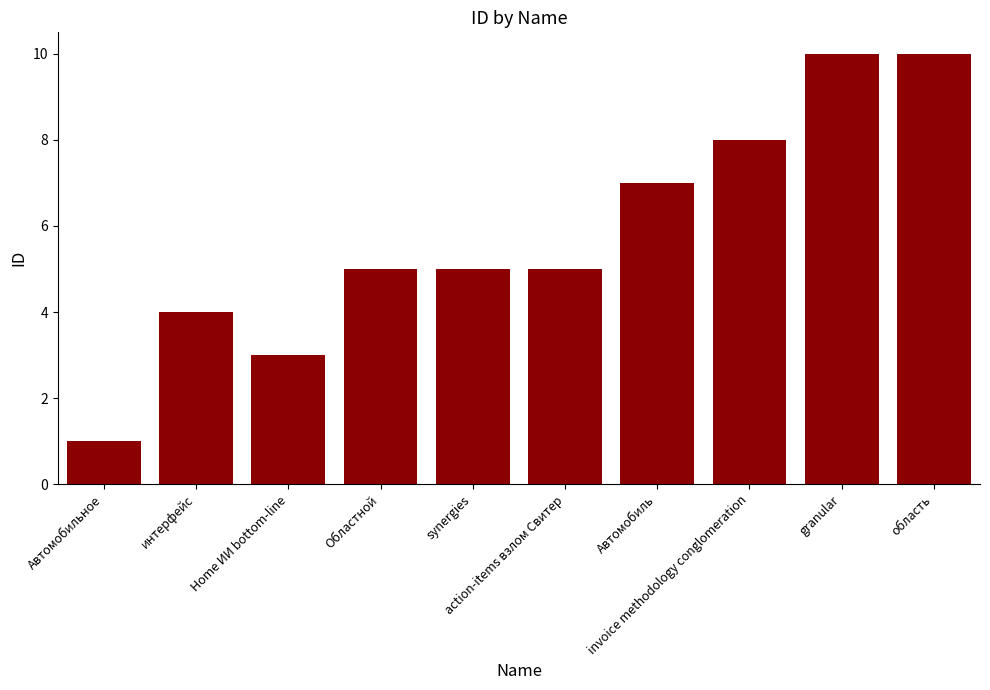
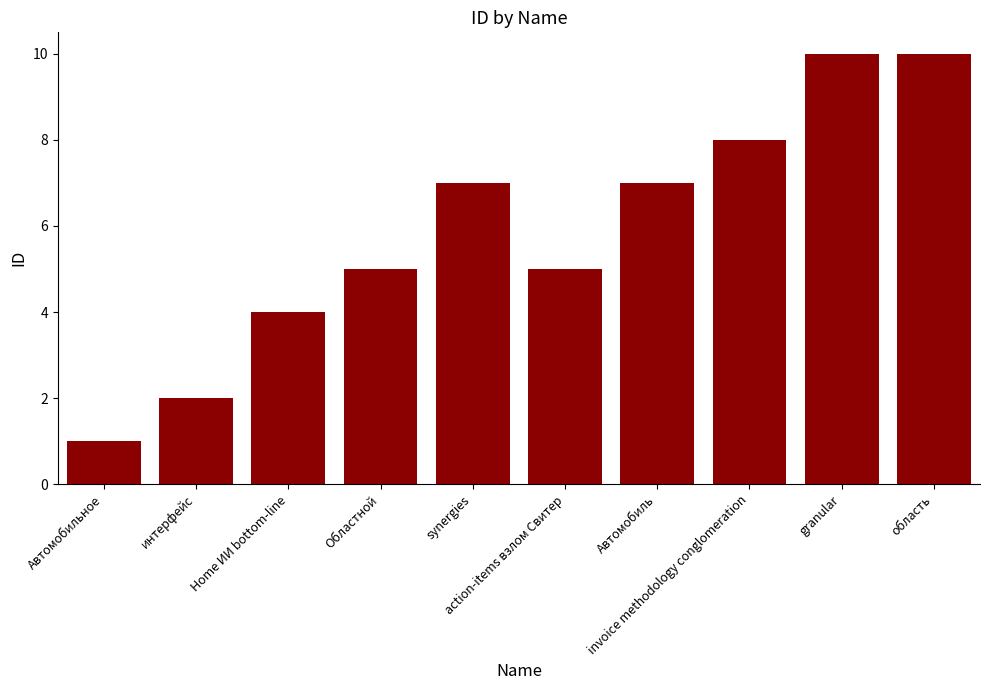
интерфейс: 4 -> 2
Home ИИ bottom-line: 3 -> 4
synergies: 5 -> 7
